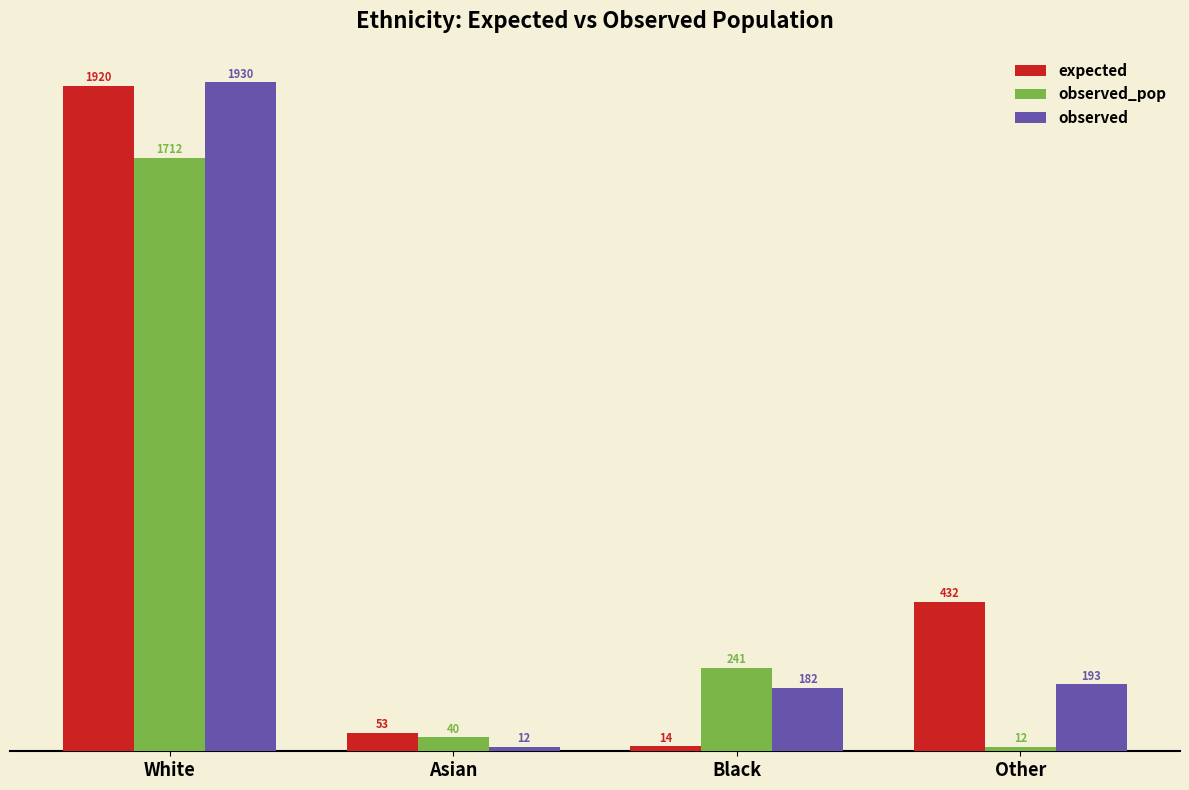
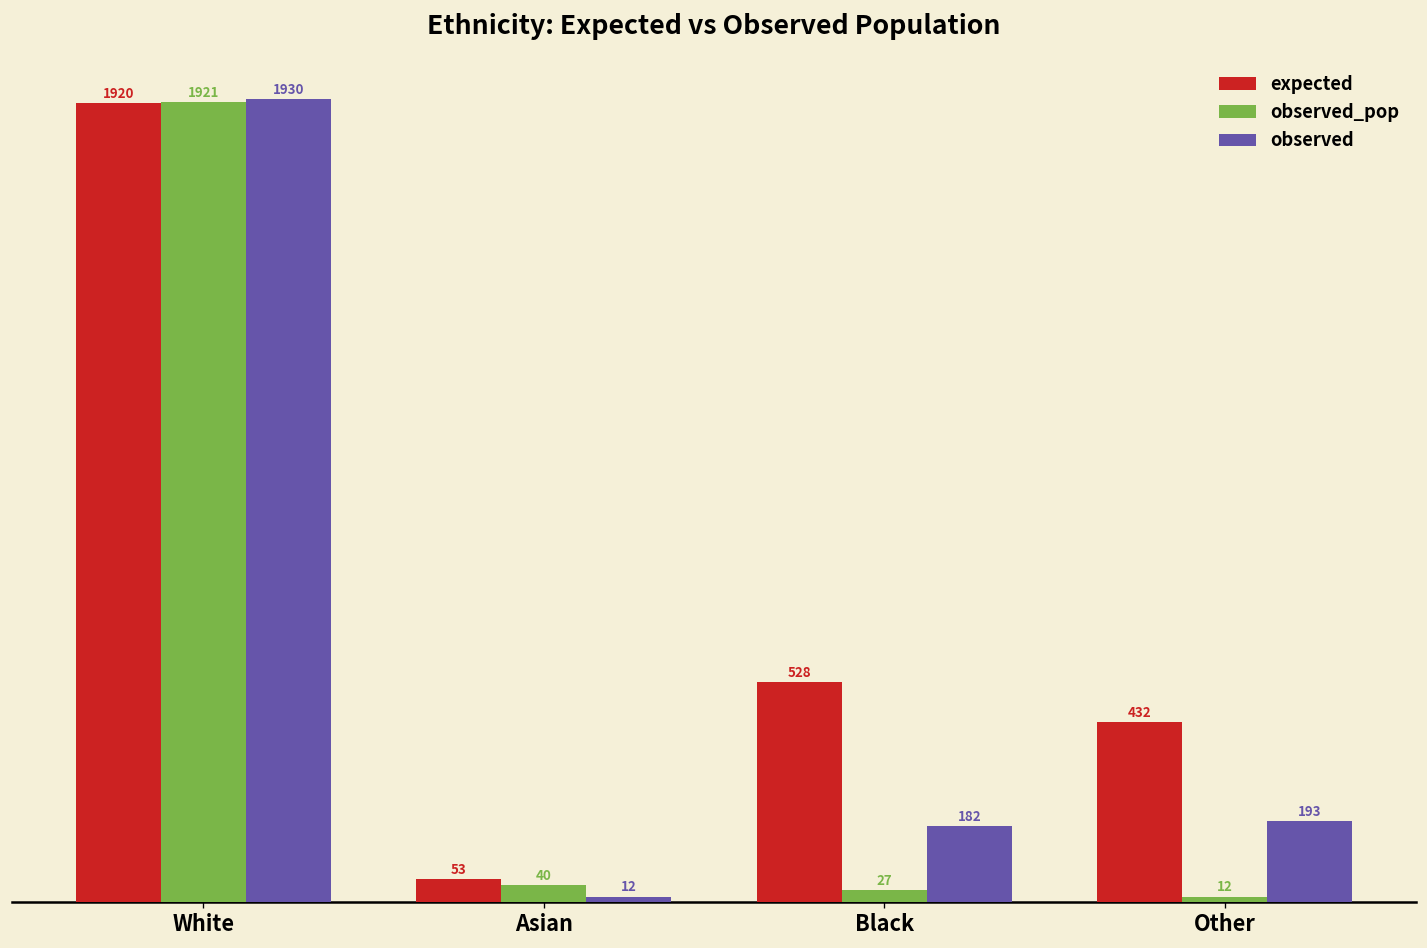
observed_pop, White: 1712 -> 1921
expected, Black: 14 -> 528
observed_pop, Black: 241 -> 27
